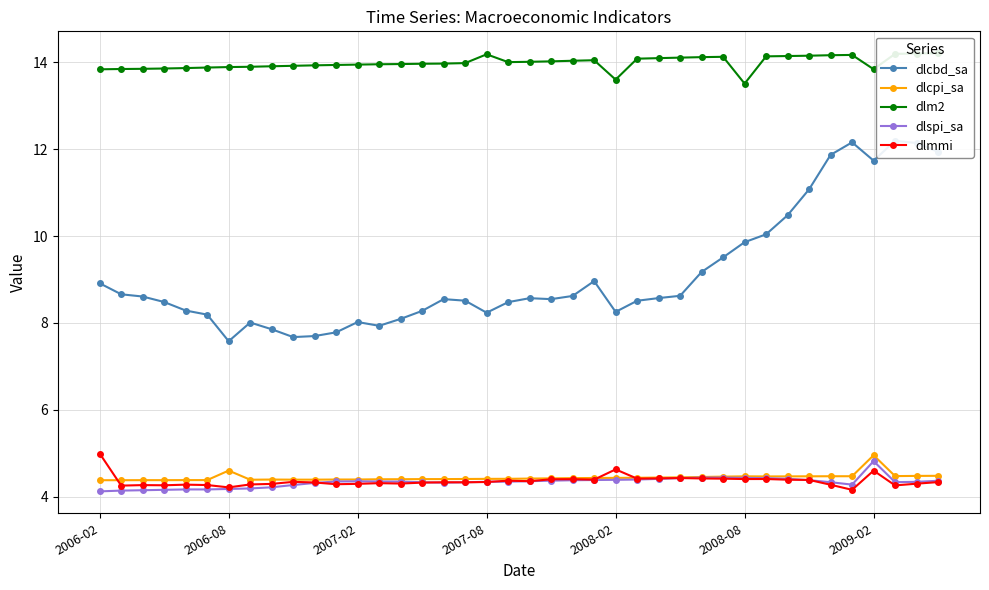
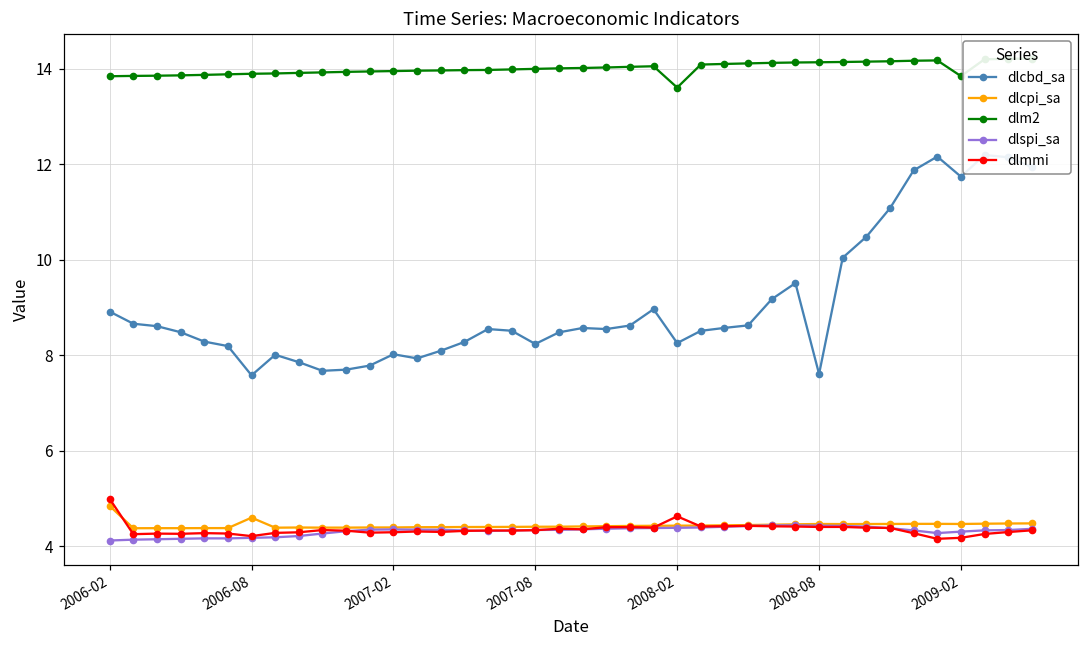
dlcpi_sa, 2006-02: 4.4 -> 4.8
dlm2, 2007-08: 14.2 -> 14.0
dlcbd_sa, 2008-08: 9.9 -> 7.6
dlm2, 2008-08: 13.5 -> 14.1
dlcpi_sa, 2009-02: 5.0 -> 4.5
dlspi_sa, 2009-02: 4.8 -> 4.3
dlmmi, 2009-02: 4.6 -> 4.2
